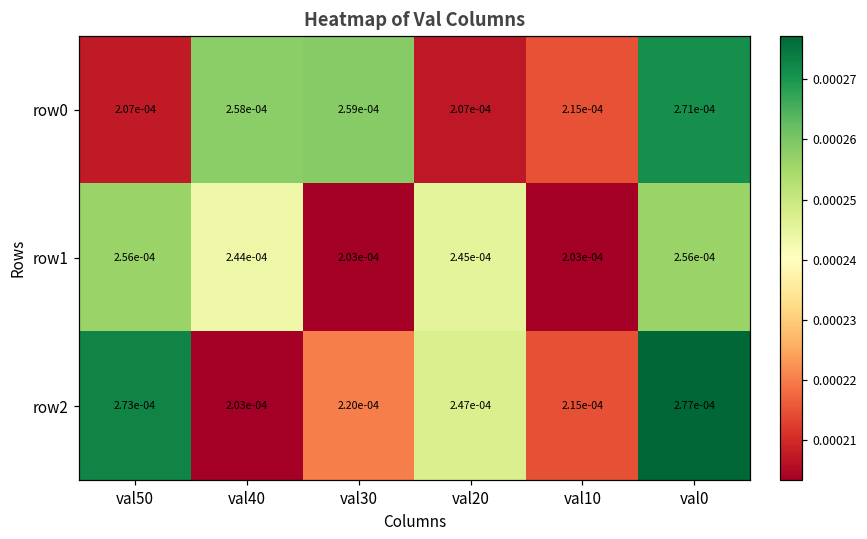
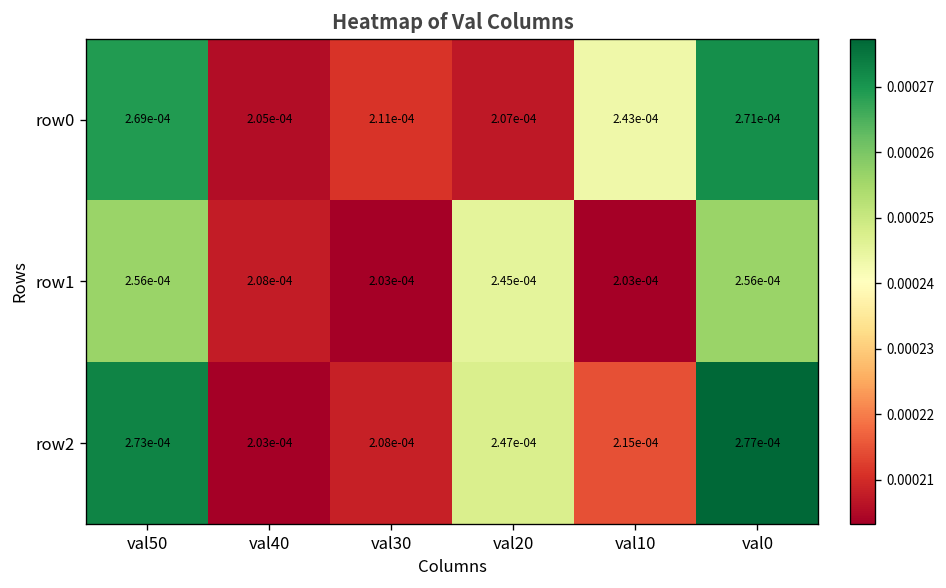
row0, val50: 2.07e-04 -> 2.69e-04
row0, val40: 2.58e-04 -> 2.05e-04
row0, val30: 2.59e-04 -> 2.11e-04
row0, val10: 2.15e-04 -> 2.43e-04
row1, val40: 2.44e-04 -> 2.08e-04
row2, val30: 2.20e-04 -> 2.08e-04
